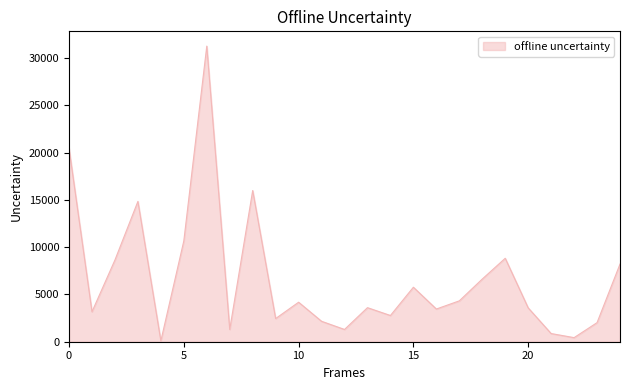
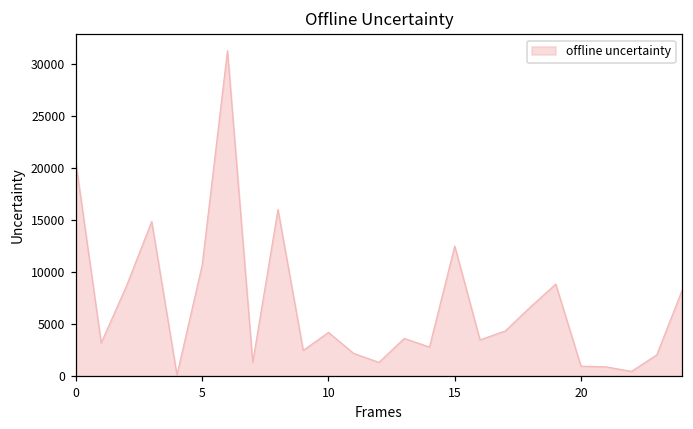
15: 6000 -> 12000
20: 4000 -> 1000
